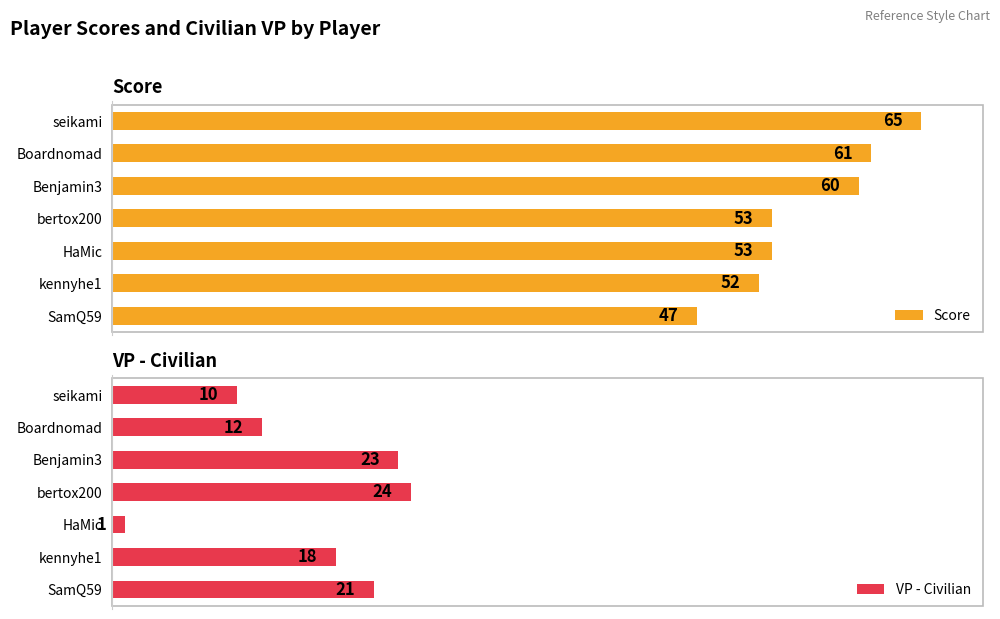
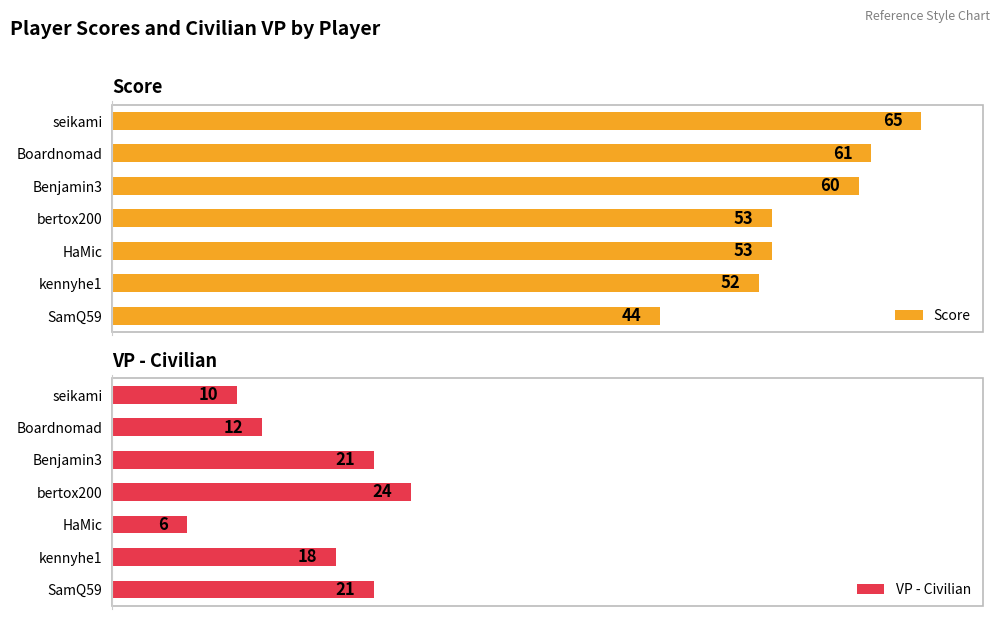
Score, SamQ59: 47 -> 44
VP - Civilian, Benjamin3: 23 -> 21
VP - Civilian, HaMic: 1 -> 6
